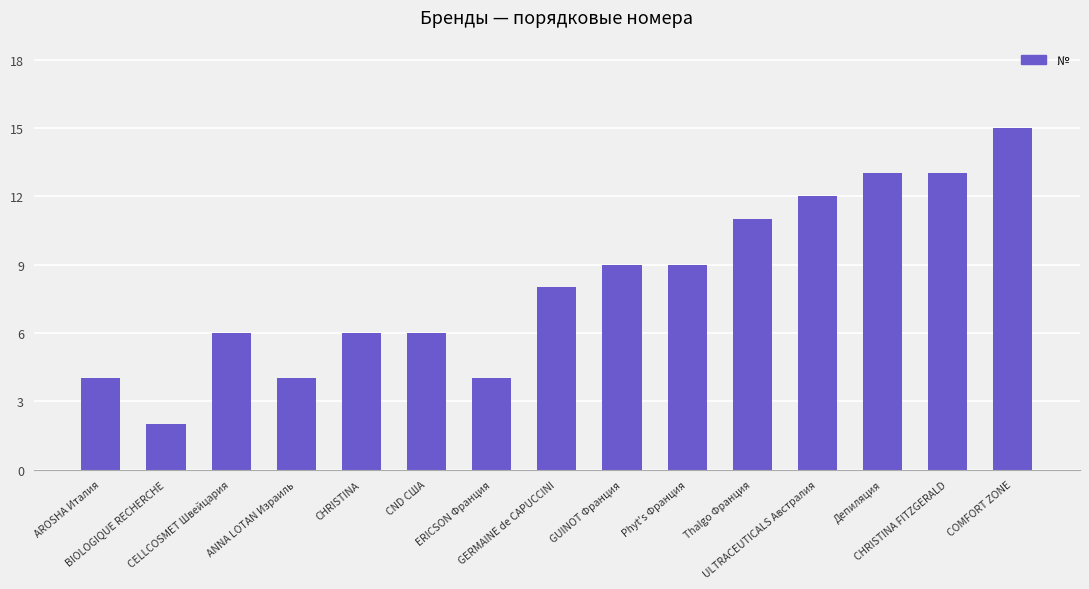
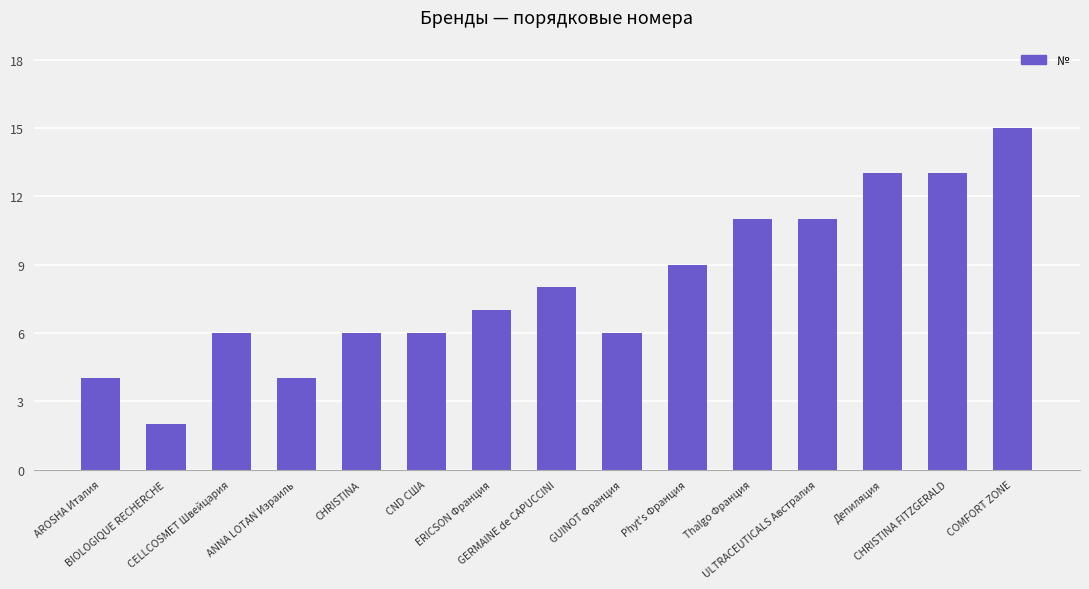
ERICSON Франция: 4 -> 7
GUINOT Франция: 9 -> 6
ULTRACEUTICALS Австралия: 12 -> 11
